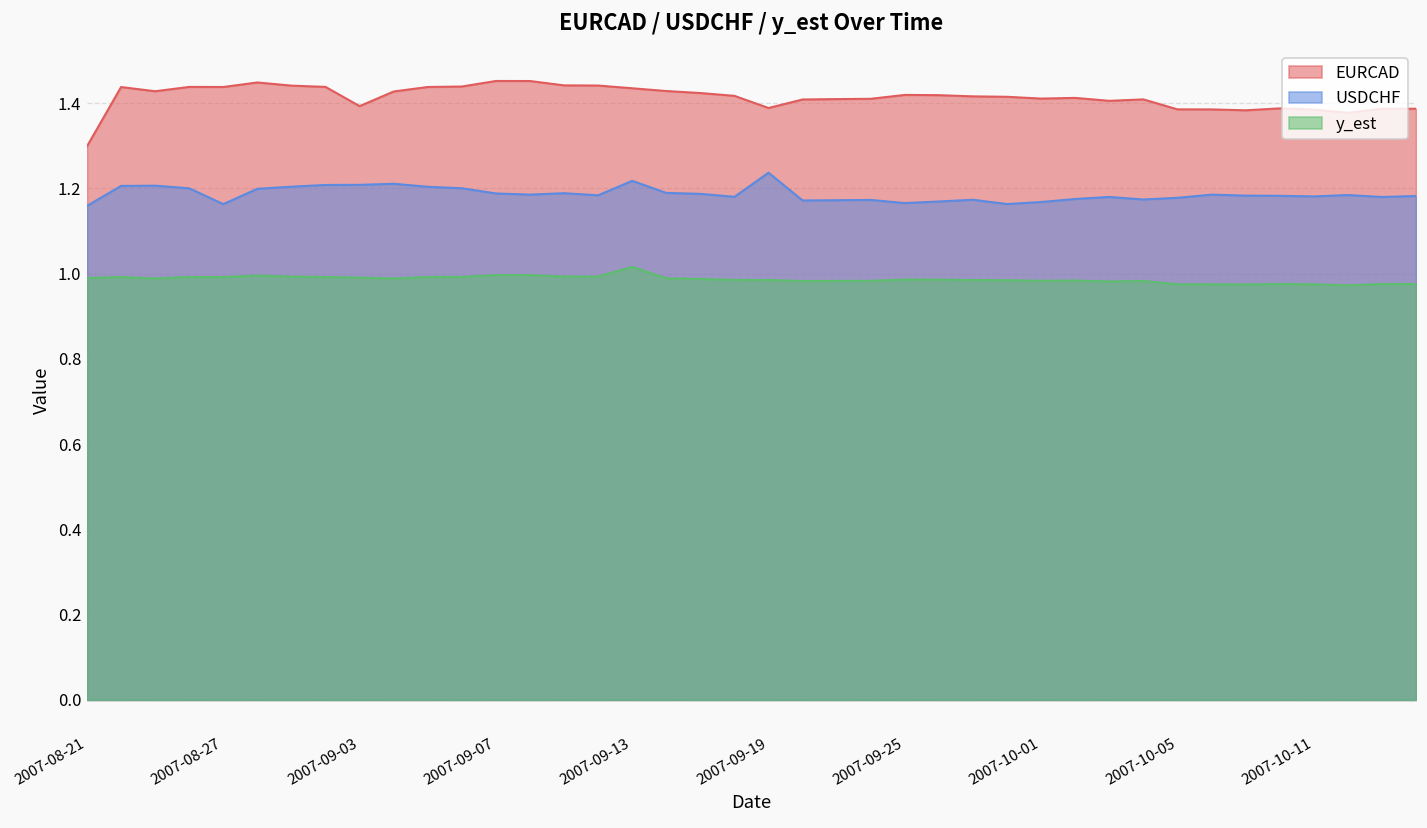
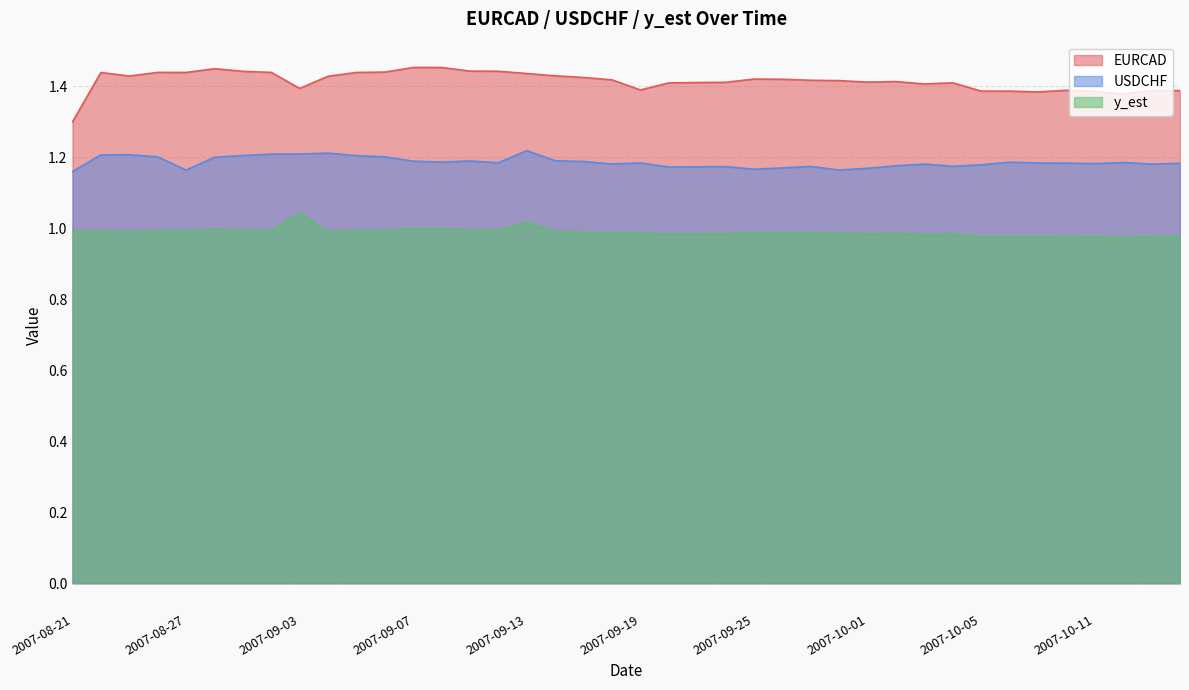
y_est, 2007-09-03: 0.99 -> 1.04
USDCHF, 2007-09-19: 1.24 -> 1.18
